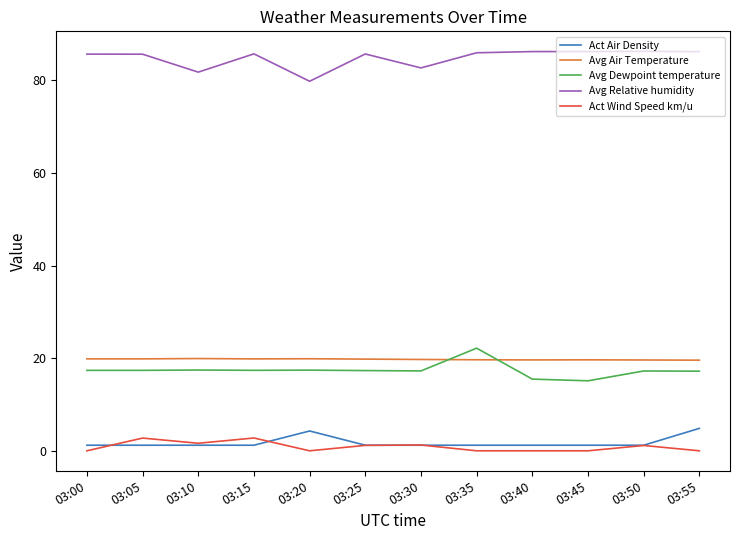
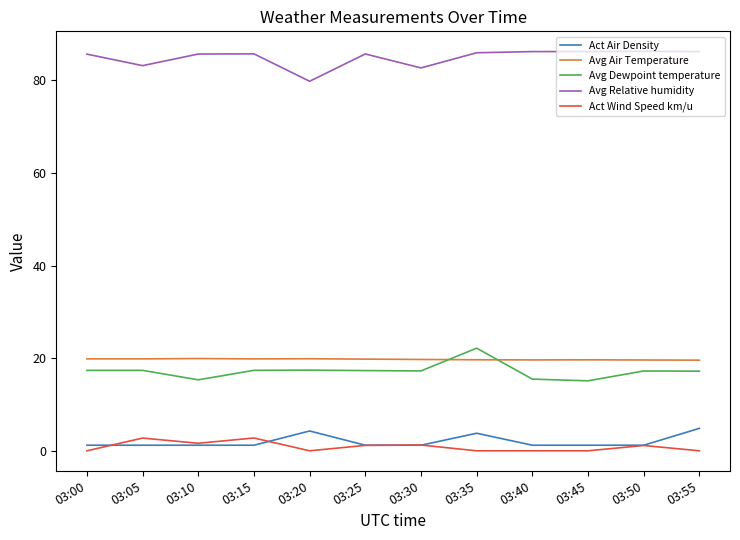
Avg Relative humidity, 03:05: 86 -> 83
Avg Dewpoint temperature, 03:10: 17 -> 15
Avg Relative humidity, 03:10: 82 -> 86
Act Air Density, 03:35: 1 -> 4
